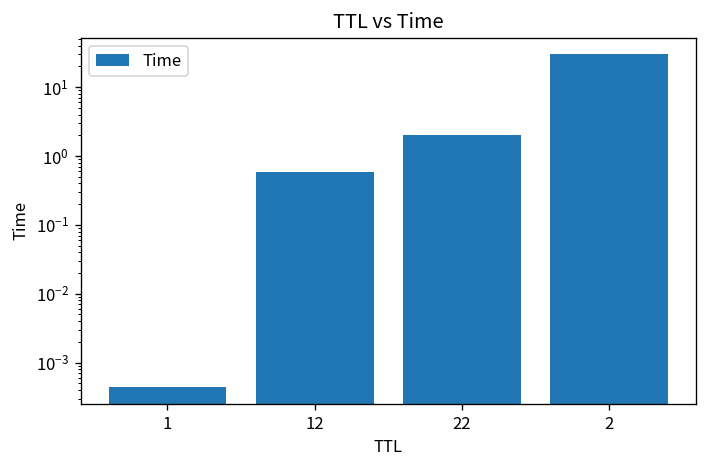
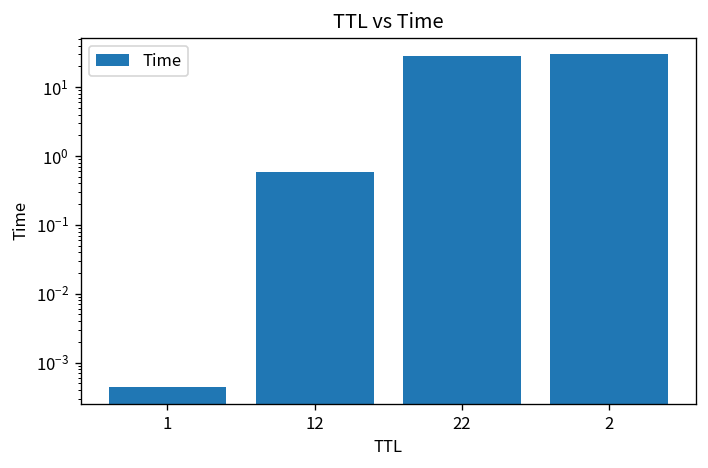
22: 2.0 -> 30
